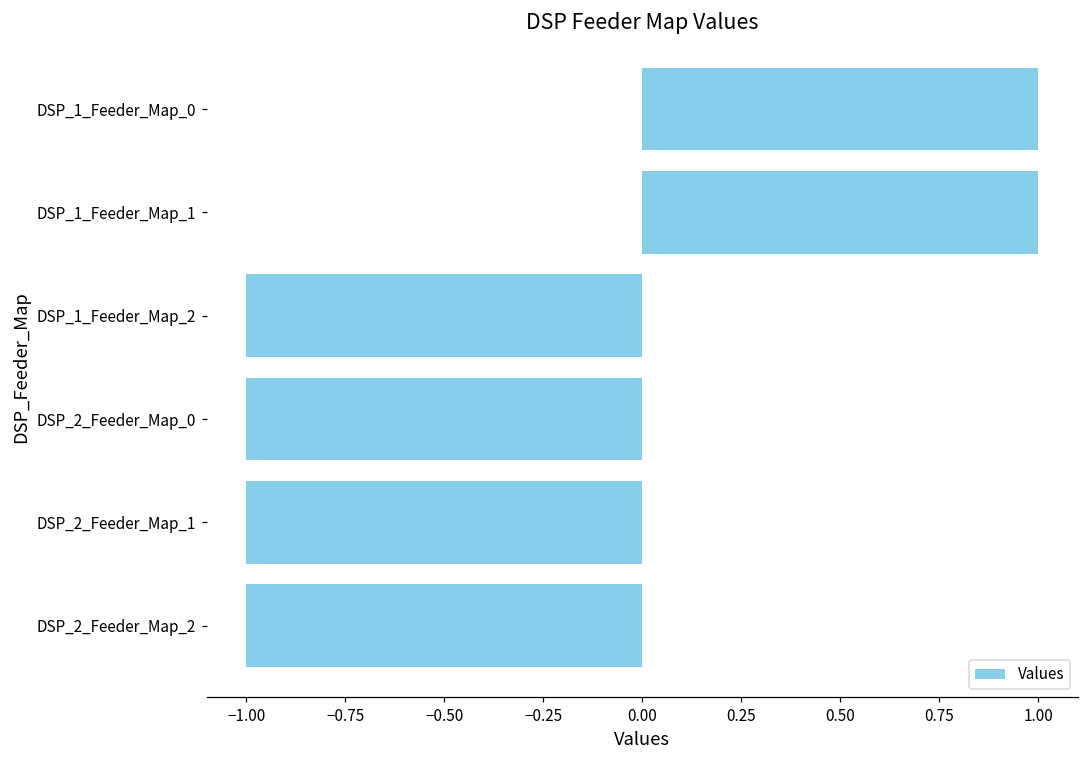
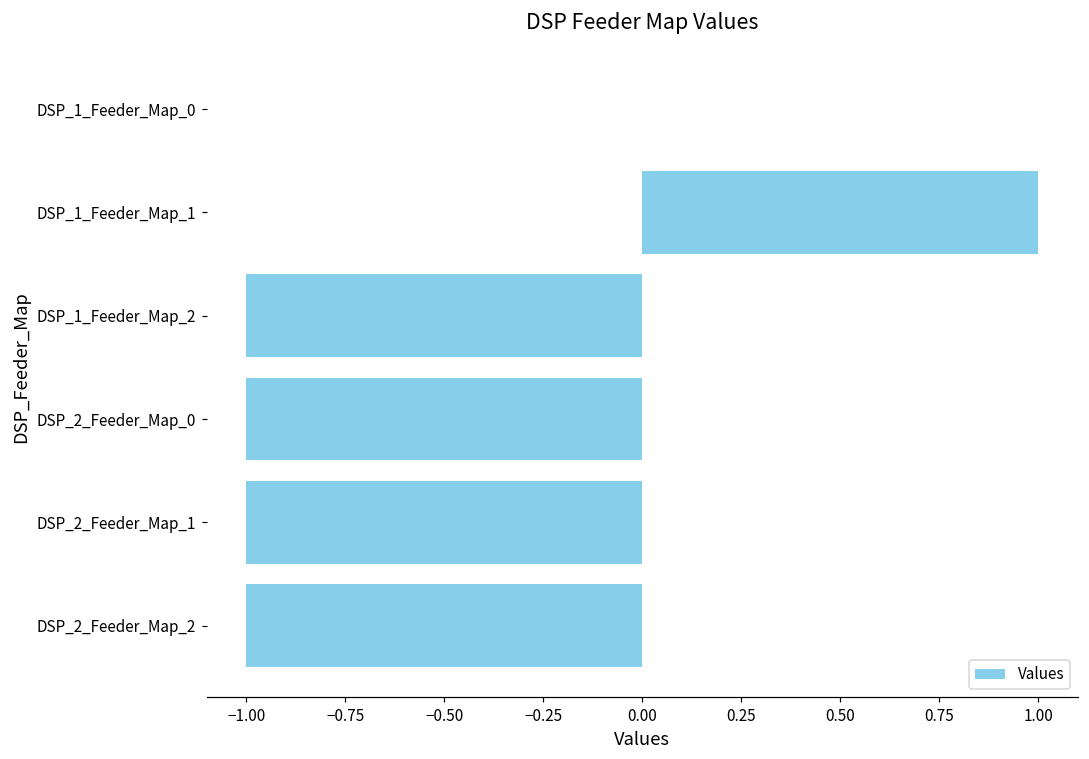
DSP_1_Feeder_Map_0: 1 -> 0
